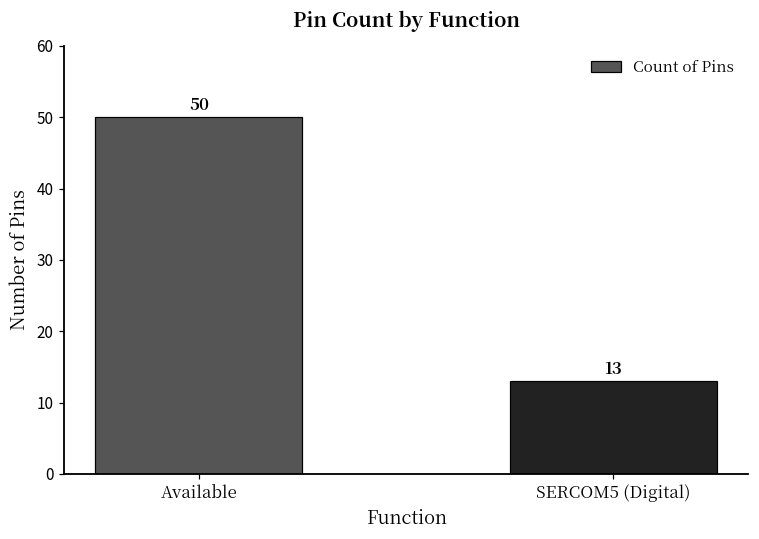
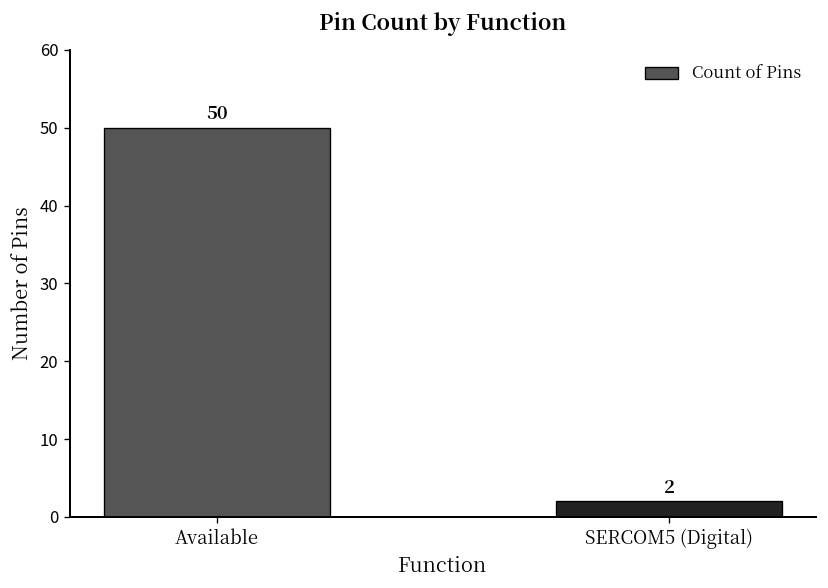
SERCOM5 (Digital): 13 -> 2
